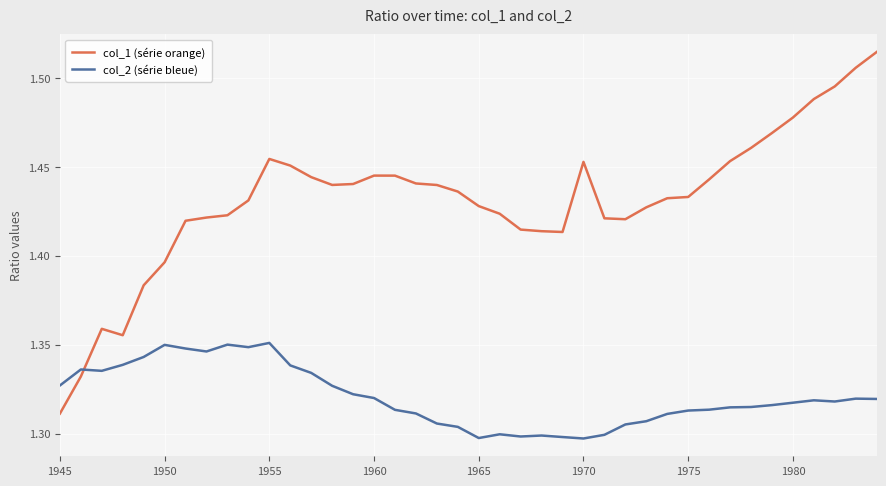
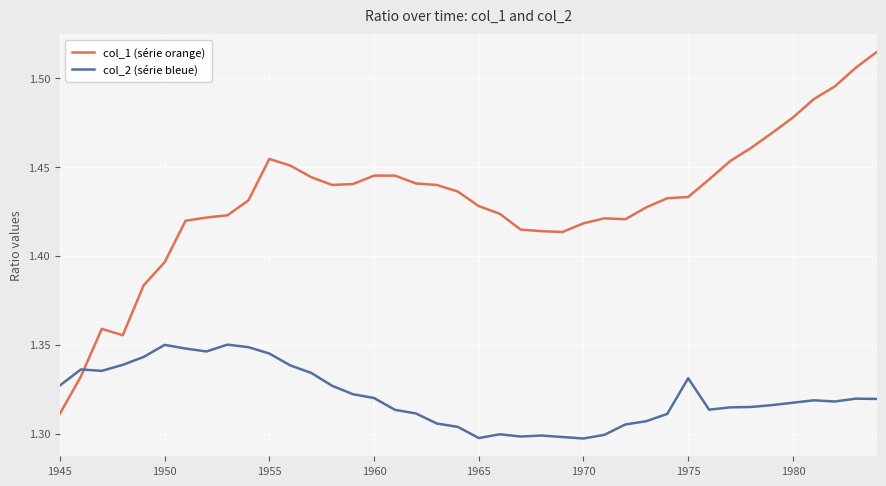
col_2 (série bleue), 1955: 1.351 -> 1.345
col_1 (série orange), 1970: 1.453 -> 1.418
col_2 (série bleue), 1975: 1.313 -> 1.331
